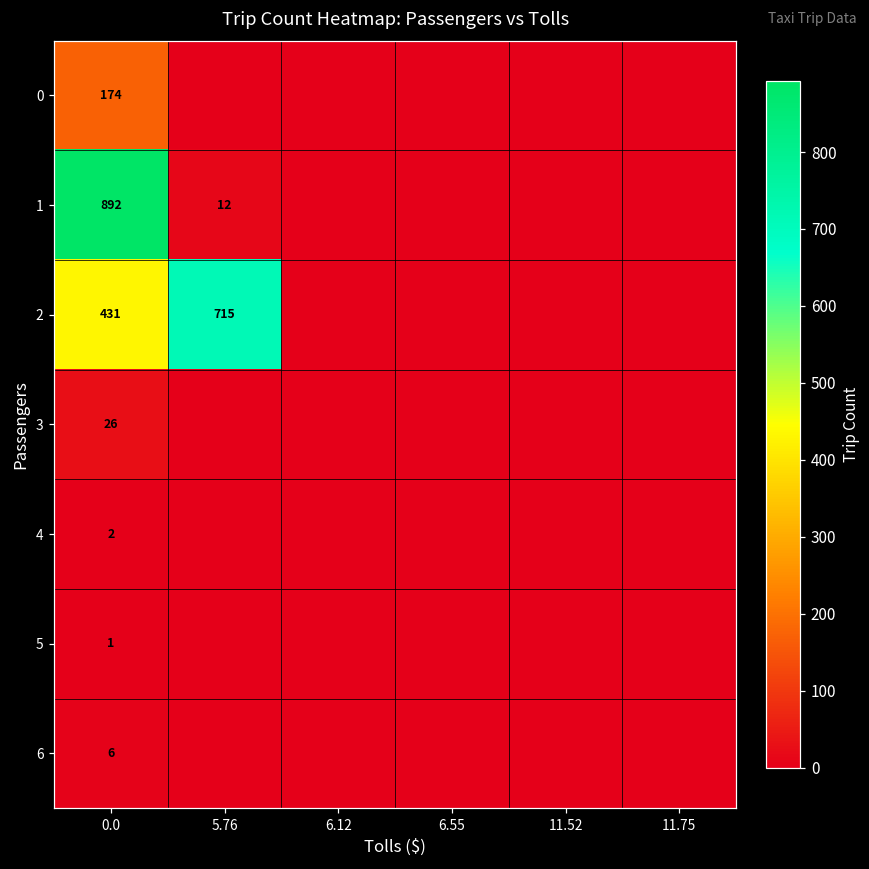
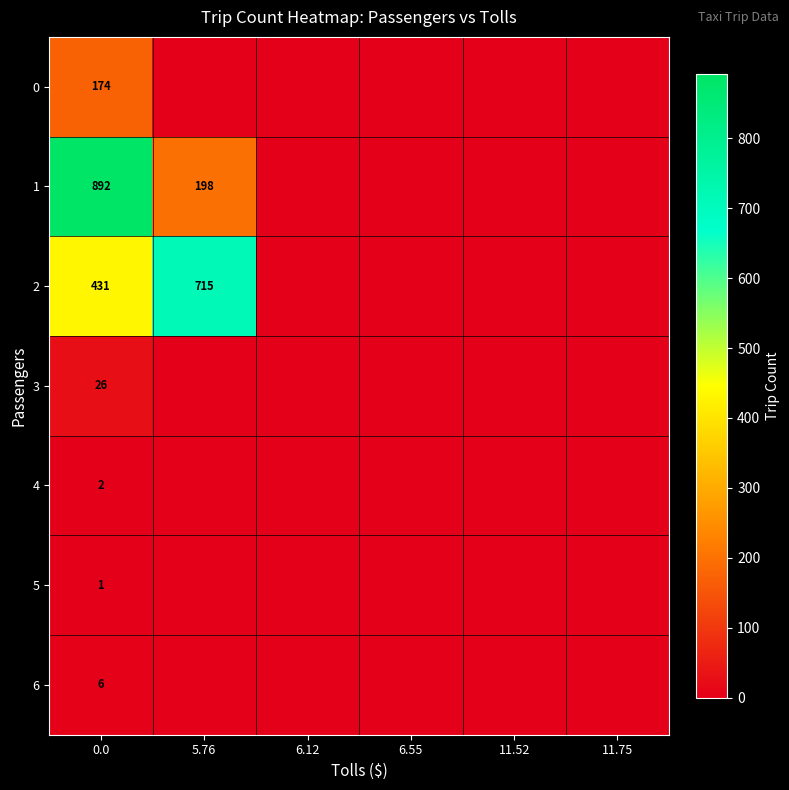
1, 5.76: 12 -> 198
